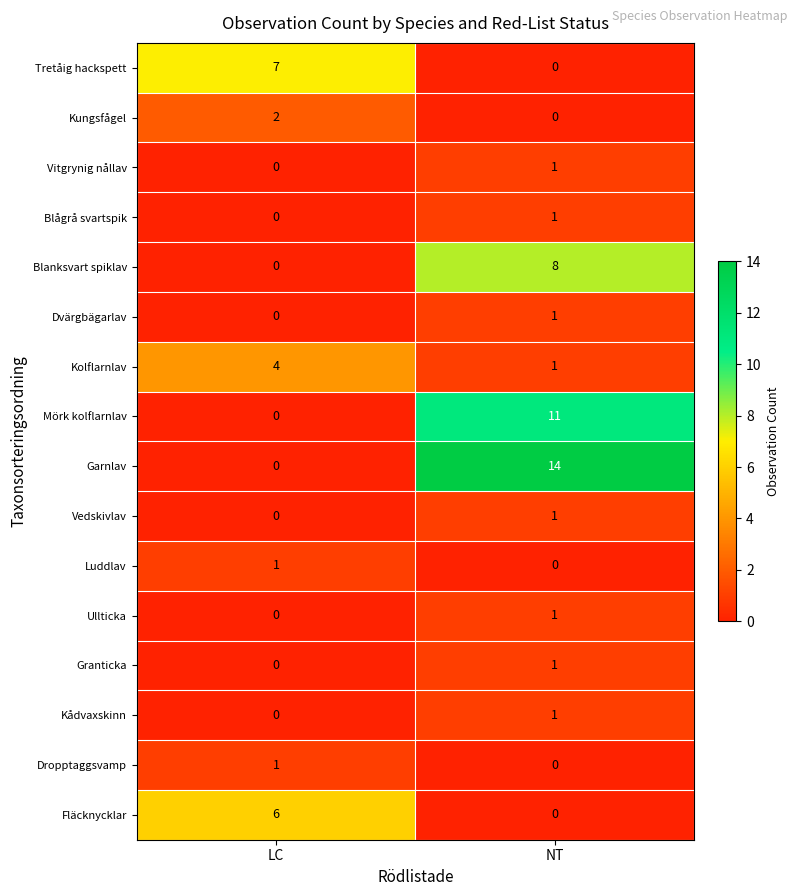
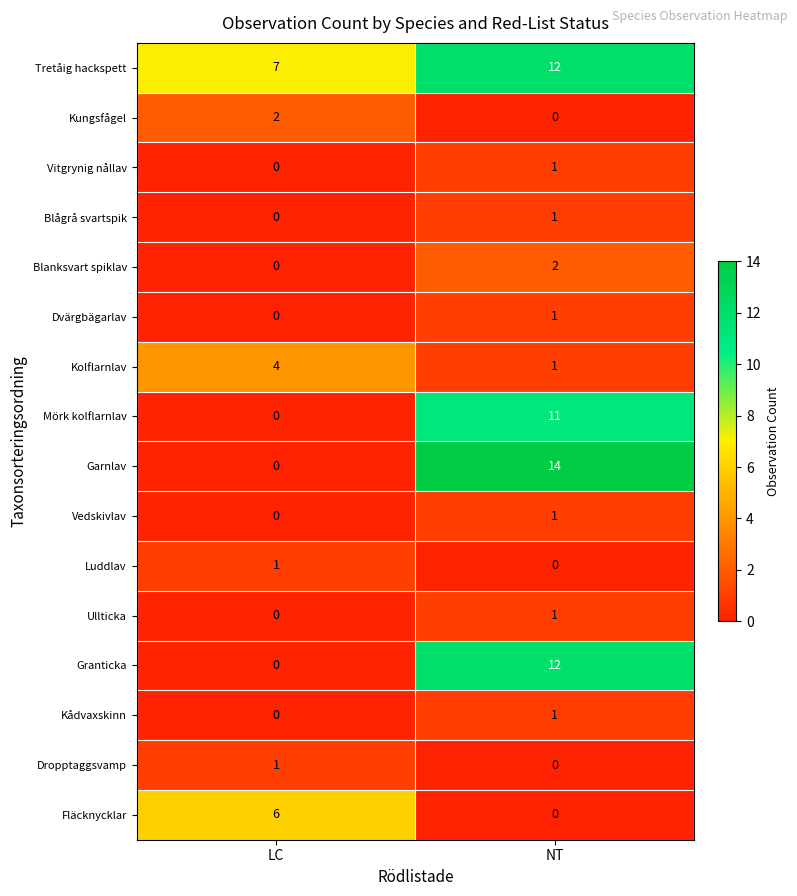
Tretåig hackspett, NT: 0 -> 12
Blanksvart spiklav, NT: 8 -> 2
Granticka, NT: 1 -> 12
